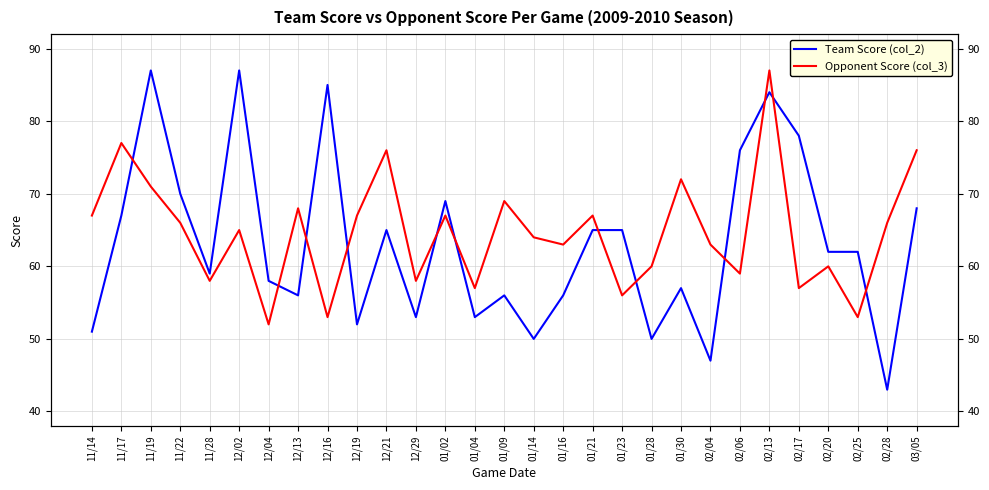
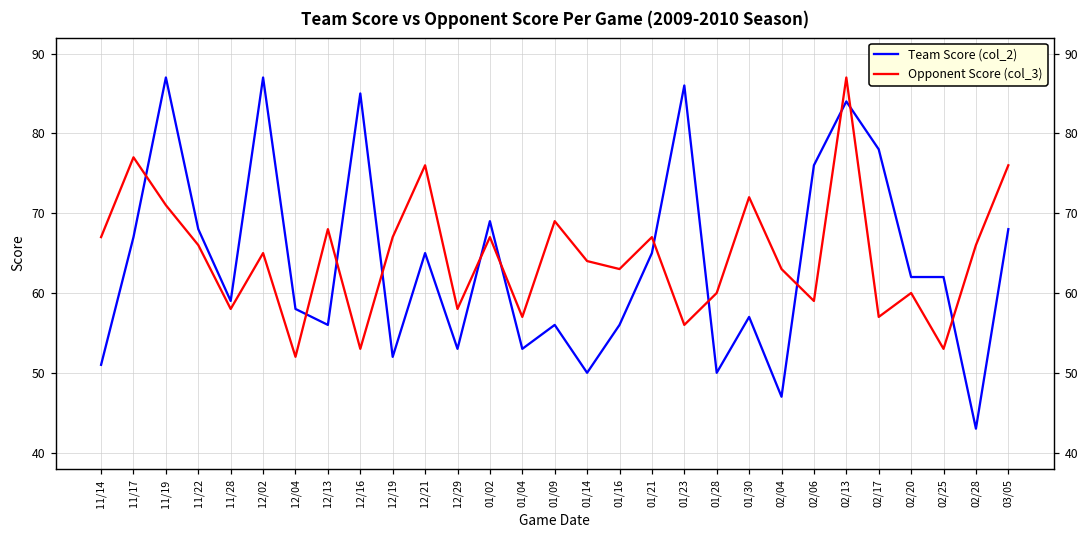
Team Score (col_2), 11/22: 70 -> 68
Team Score (col_2), 01/23: 65 -> 86
